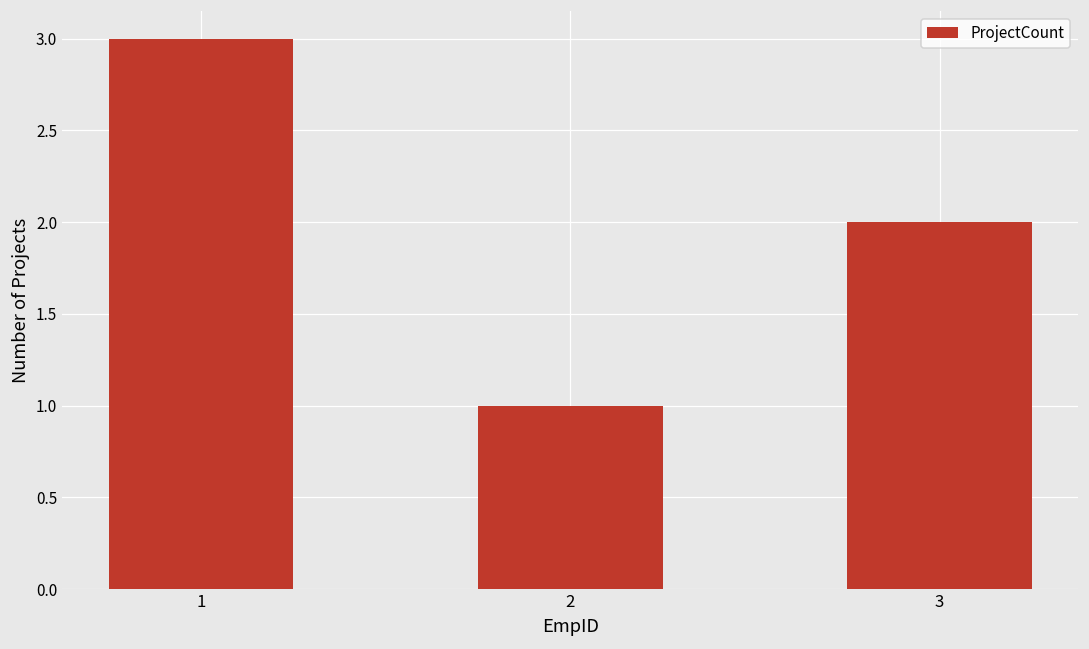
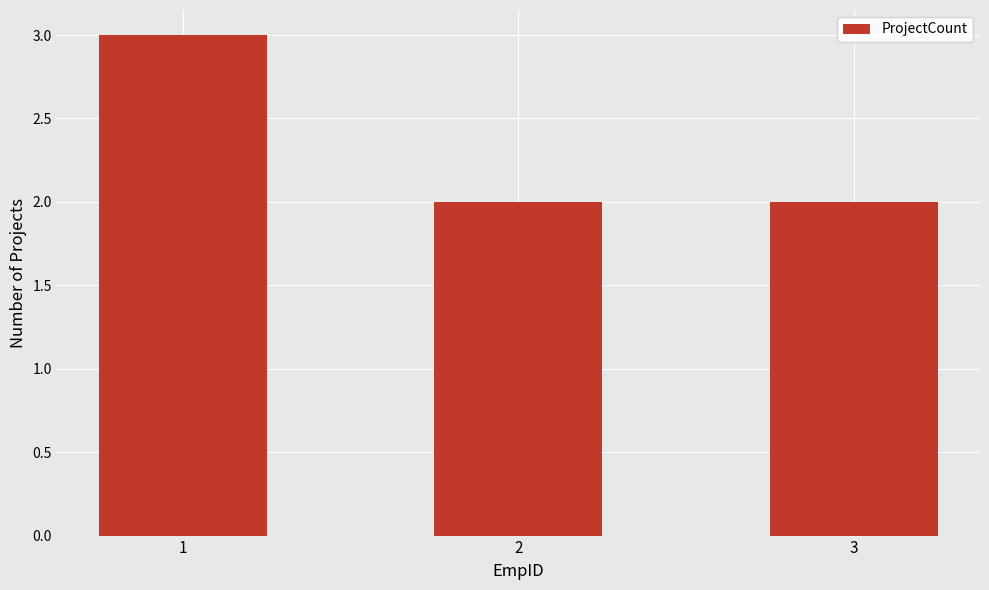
2: 1 -> 2
